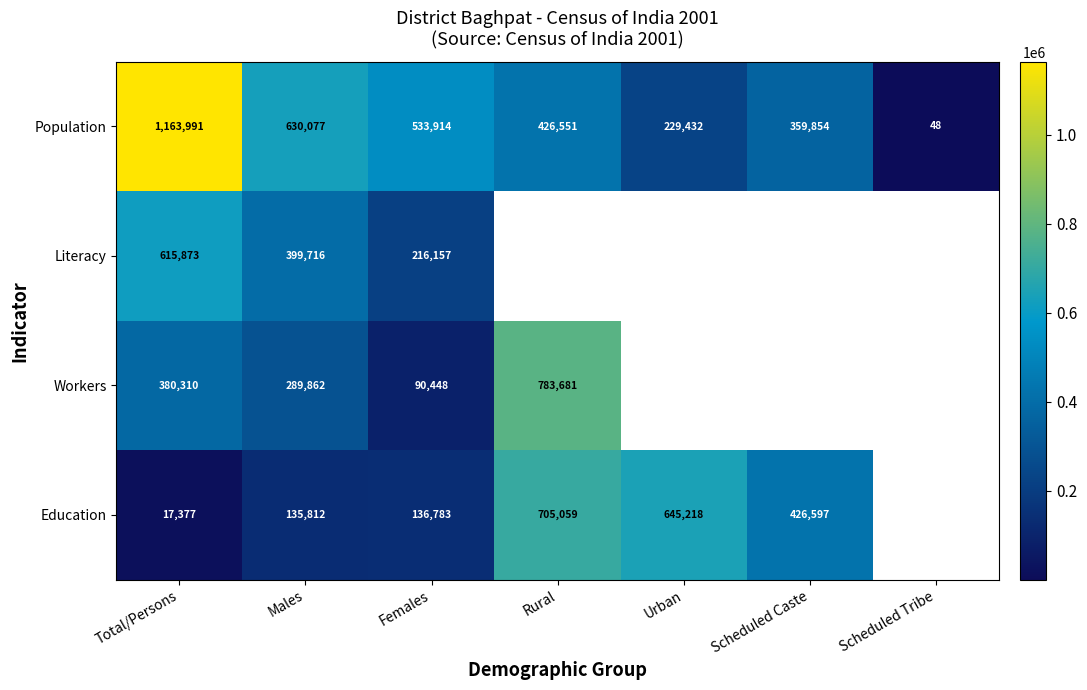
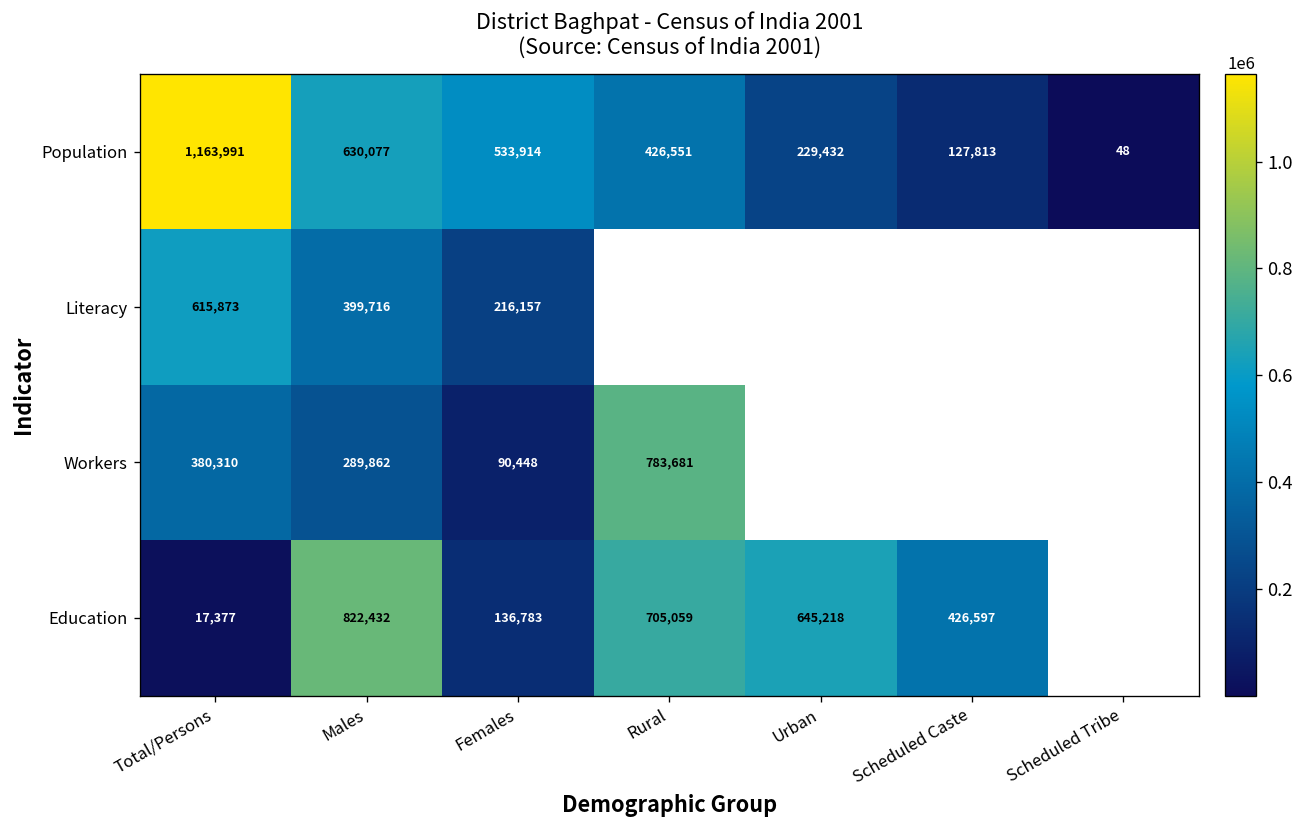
Population, Scheduled Caste: 359,854 -> 127,813
Education, Males: 135,812 -> 822,432
